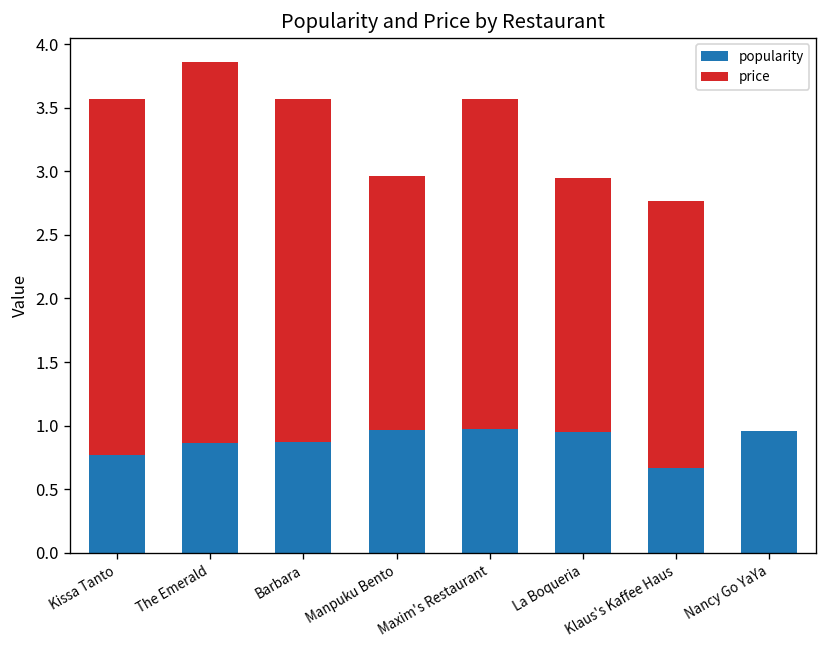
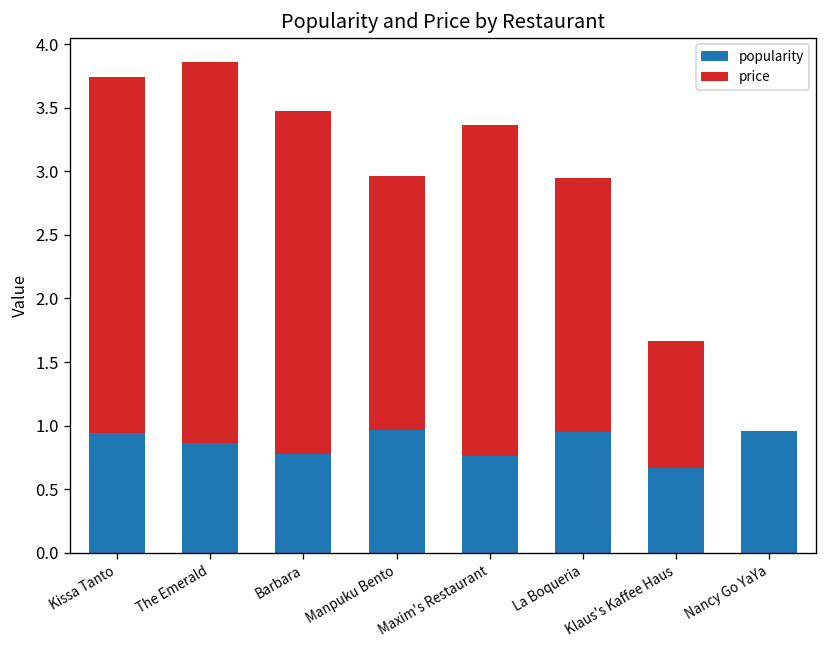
popularity, Kissa Tanto: 0.77 -> 0.94
popularity, Barbara: 0.87 -> 0.78
popularity, Maxim's Restaurant: 0.97 -> 0.76
price, Klaus's Kaffee Haus: 2.1 -> 1.0
